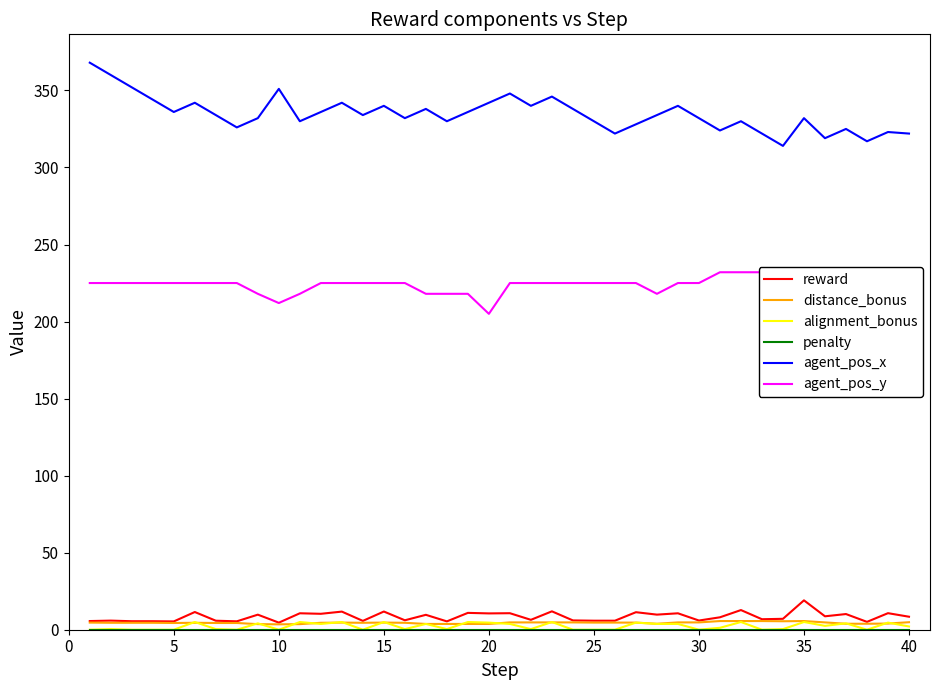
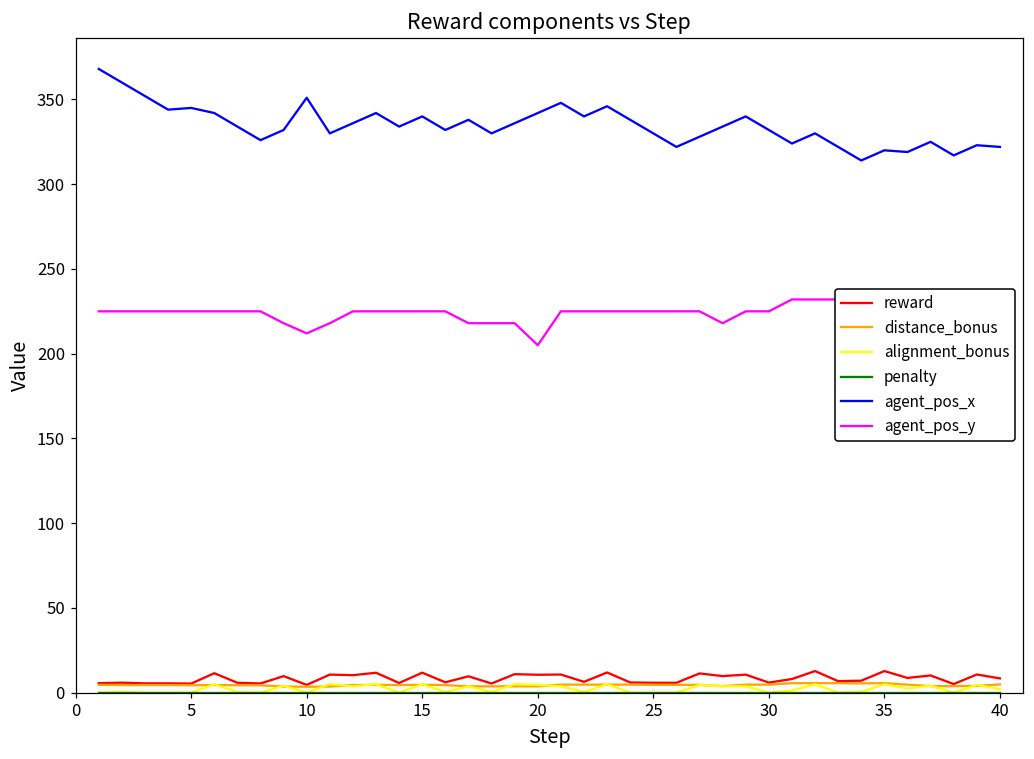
agent_pos_x, 5: 336 -> 345
reward, 35: 19 -> 13
agent_pos_x, 35: 332 -> 320
